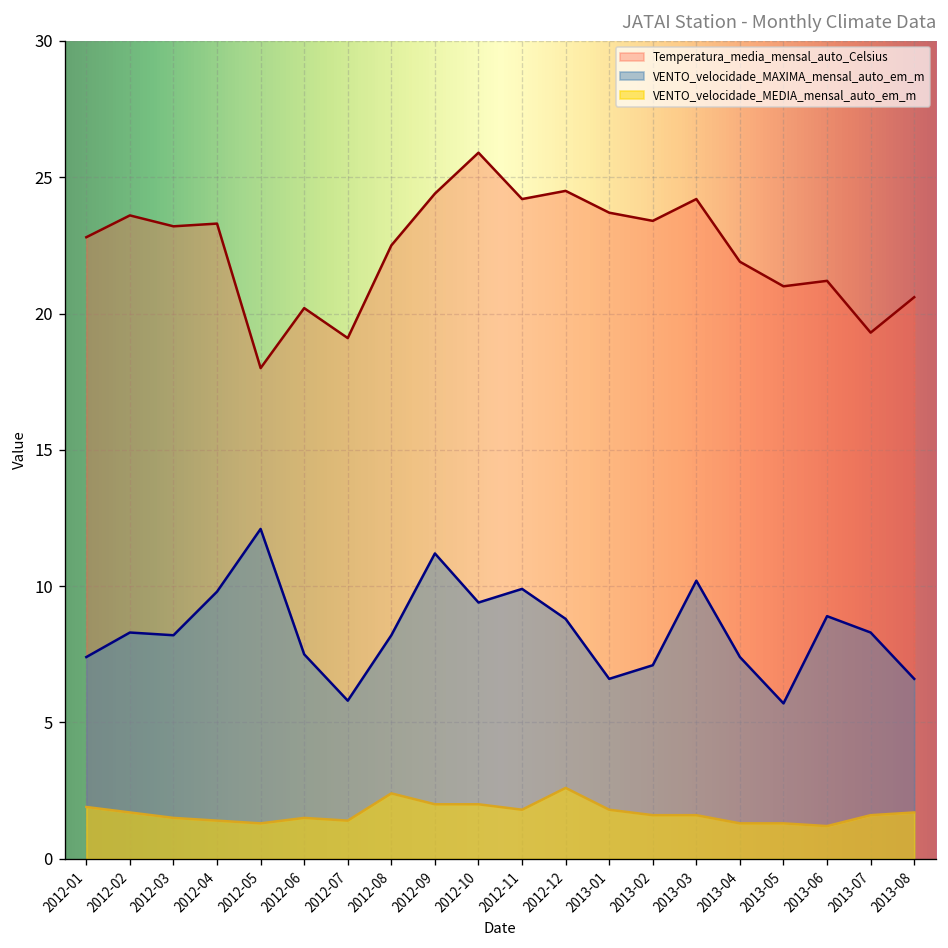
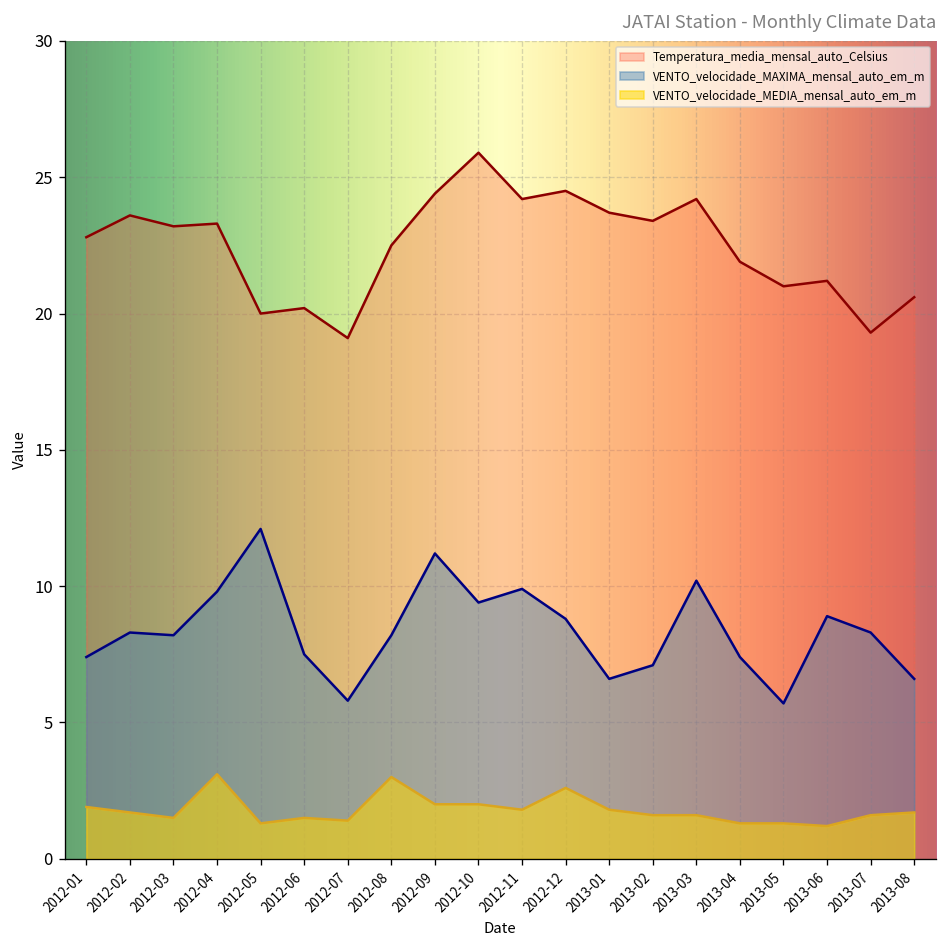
VENTO_velocidade_MEDIA_mensal_auto_em_m, 2012-04: 1.4 -> 3.1
Temperatura_media_mensal_auto_Celsius, 2012-05: 18 -> 20
VENTO_velocidade_MEDIA_mensal_auto_em_m, 2012-08: 2.4 -> 3.0
